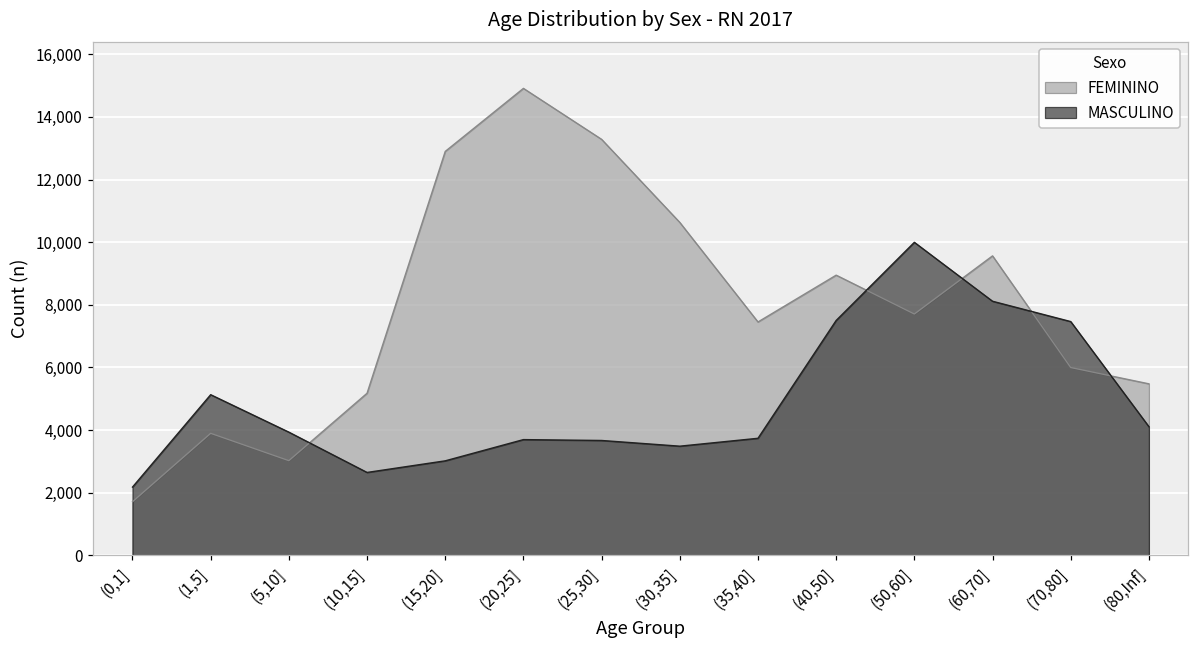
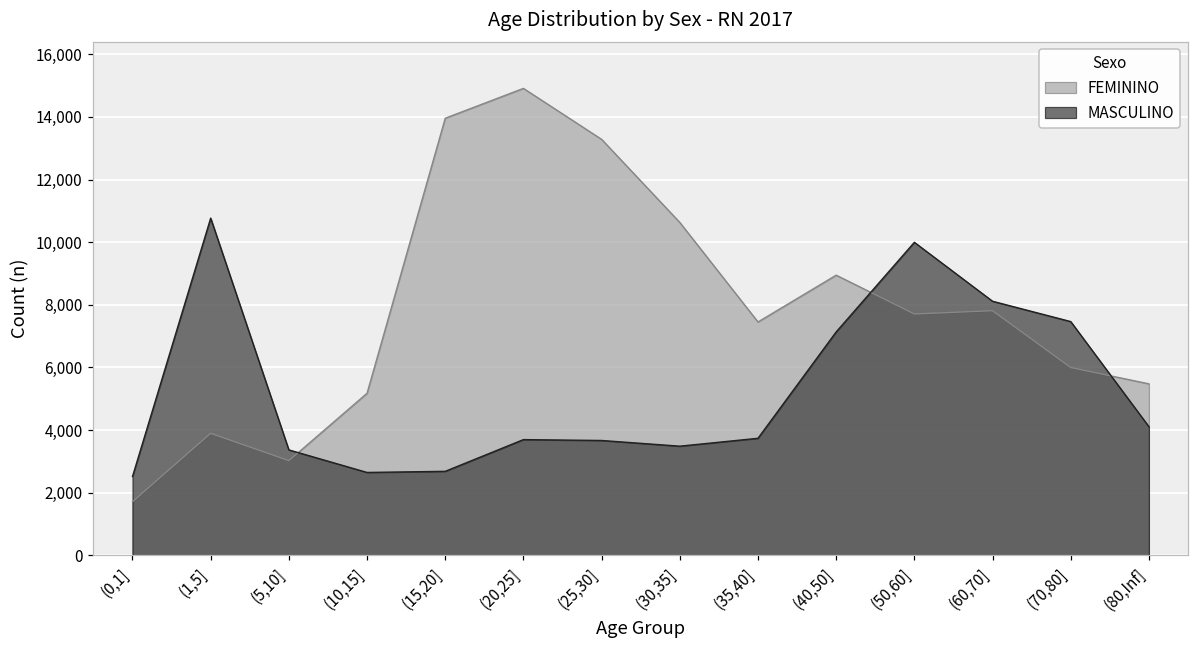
MASCULINO, (0,1]: 2,200 -> 2,500
MASCULINO, (1,5]: 5,100 -> 10,800
MASCULINO, (5,10]: 3,900 -> 3,400
FEMININO, (15,20]: 12,900 -> 14,000
MASCULINO, (15,20]: 3,000 -> 2,700
MASCULINO, (40,50]: 7,500 -> 7,100
FEMININO, (60,70]: 9,600 -> 7,800
